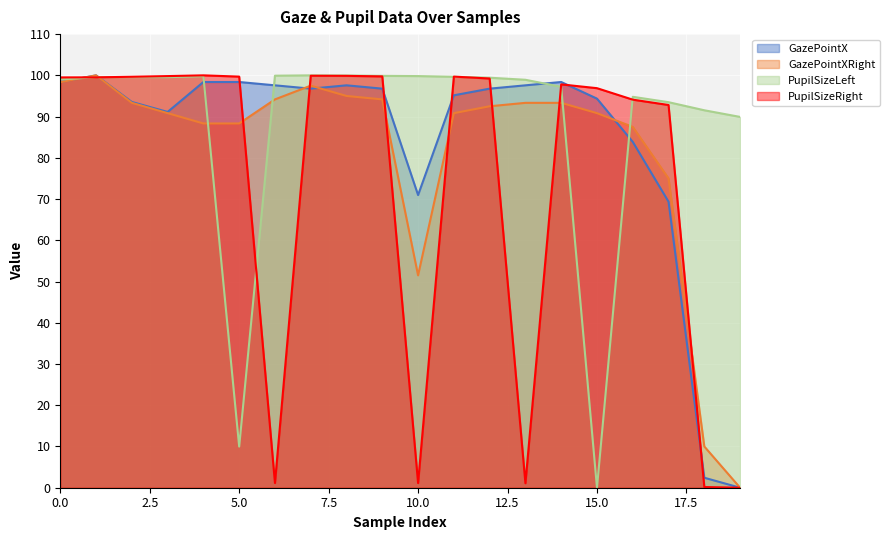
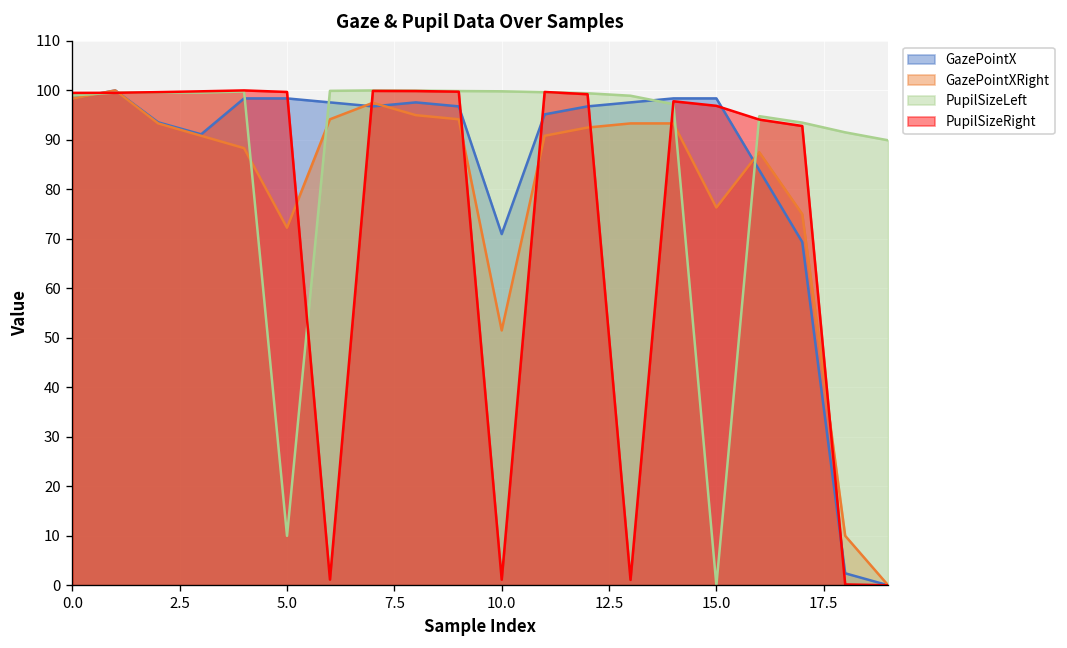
GazePointXRight, 5.0: 88 -> 72
GazePointX, 15.0: 94 -> 98
GazePointXRight, 15.0: 91 -> 76
